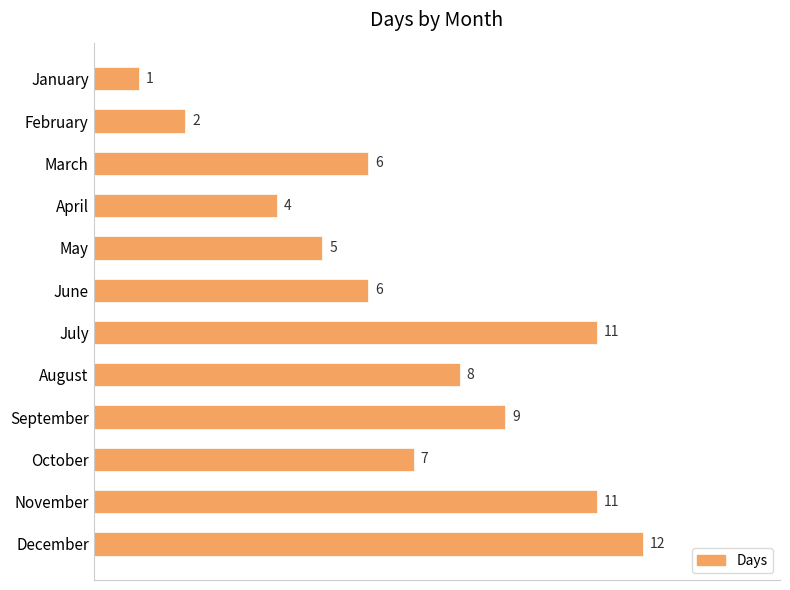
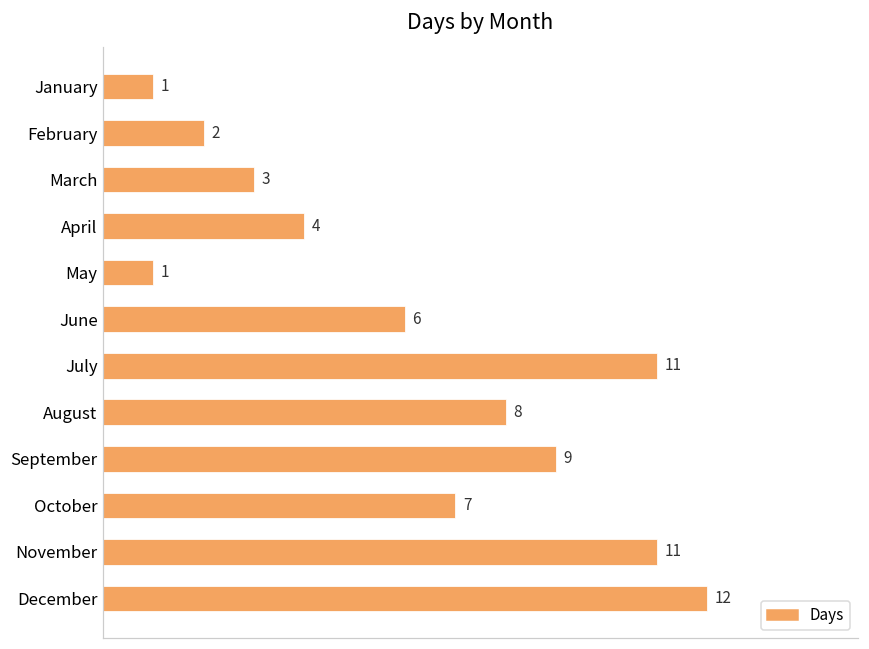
March: 6 -> 3
May: 5 -> 1
